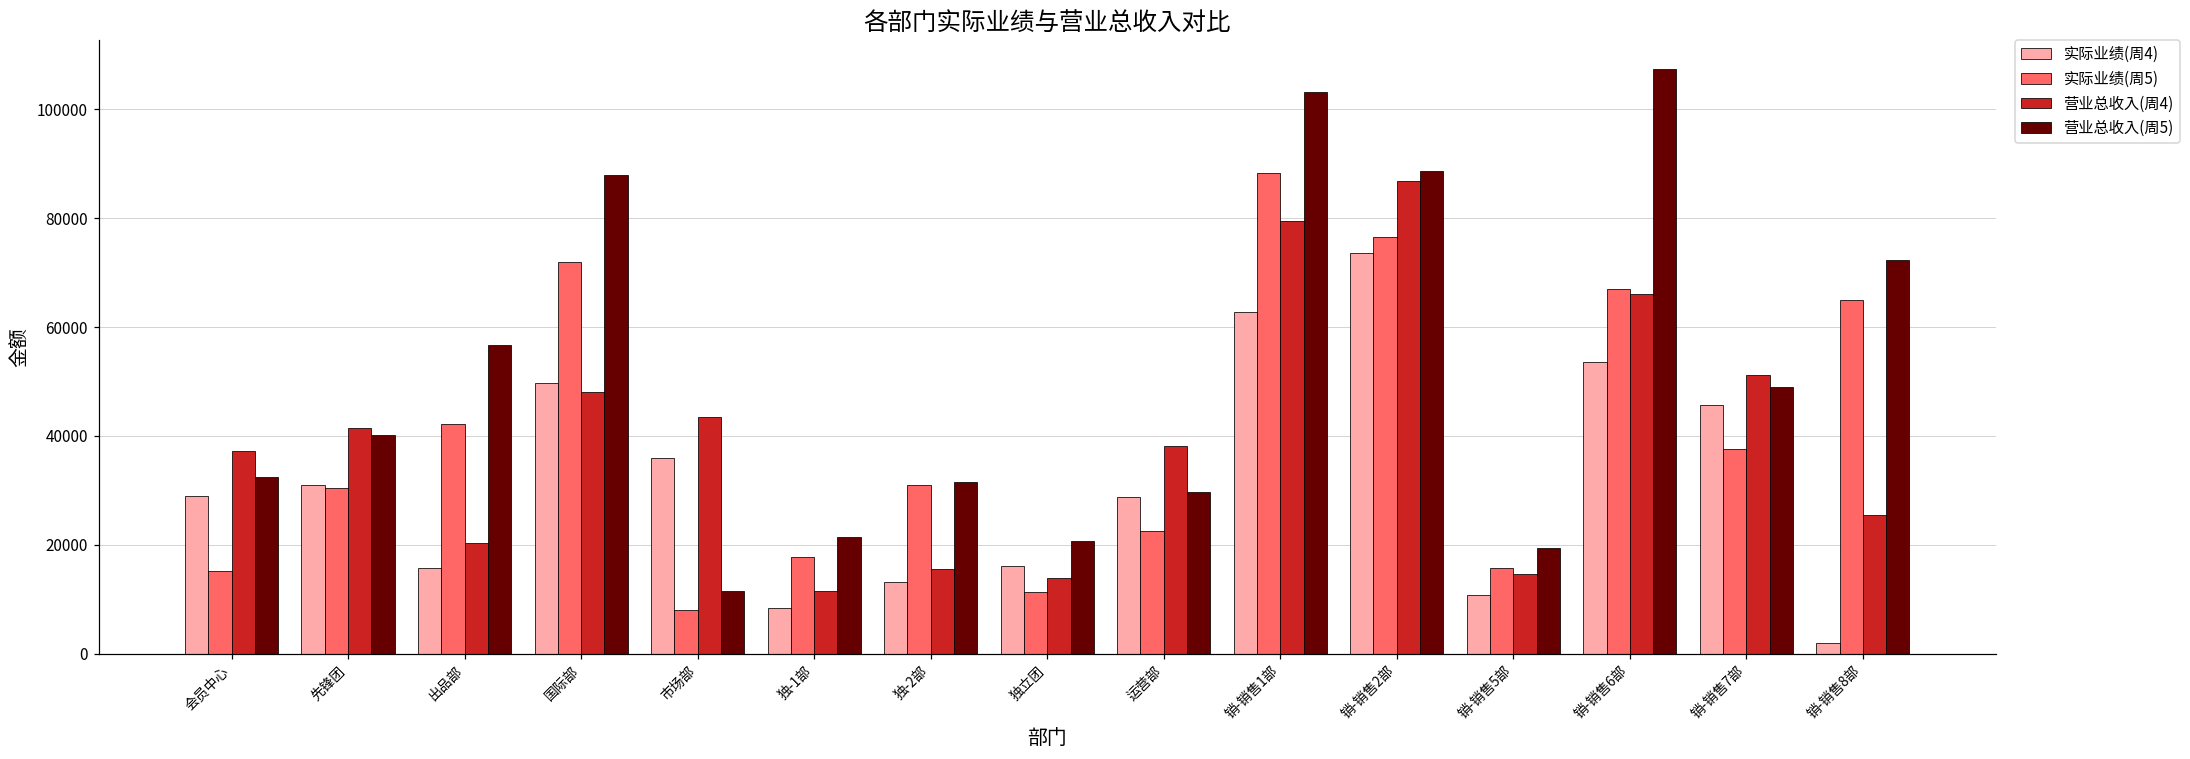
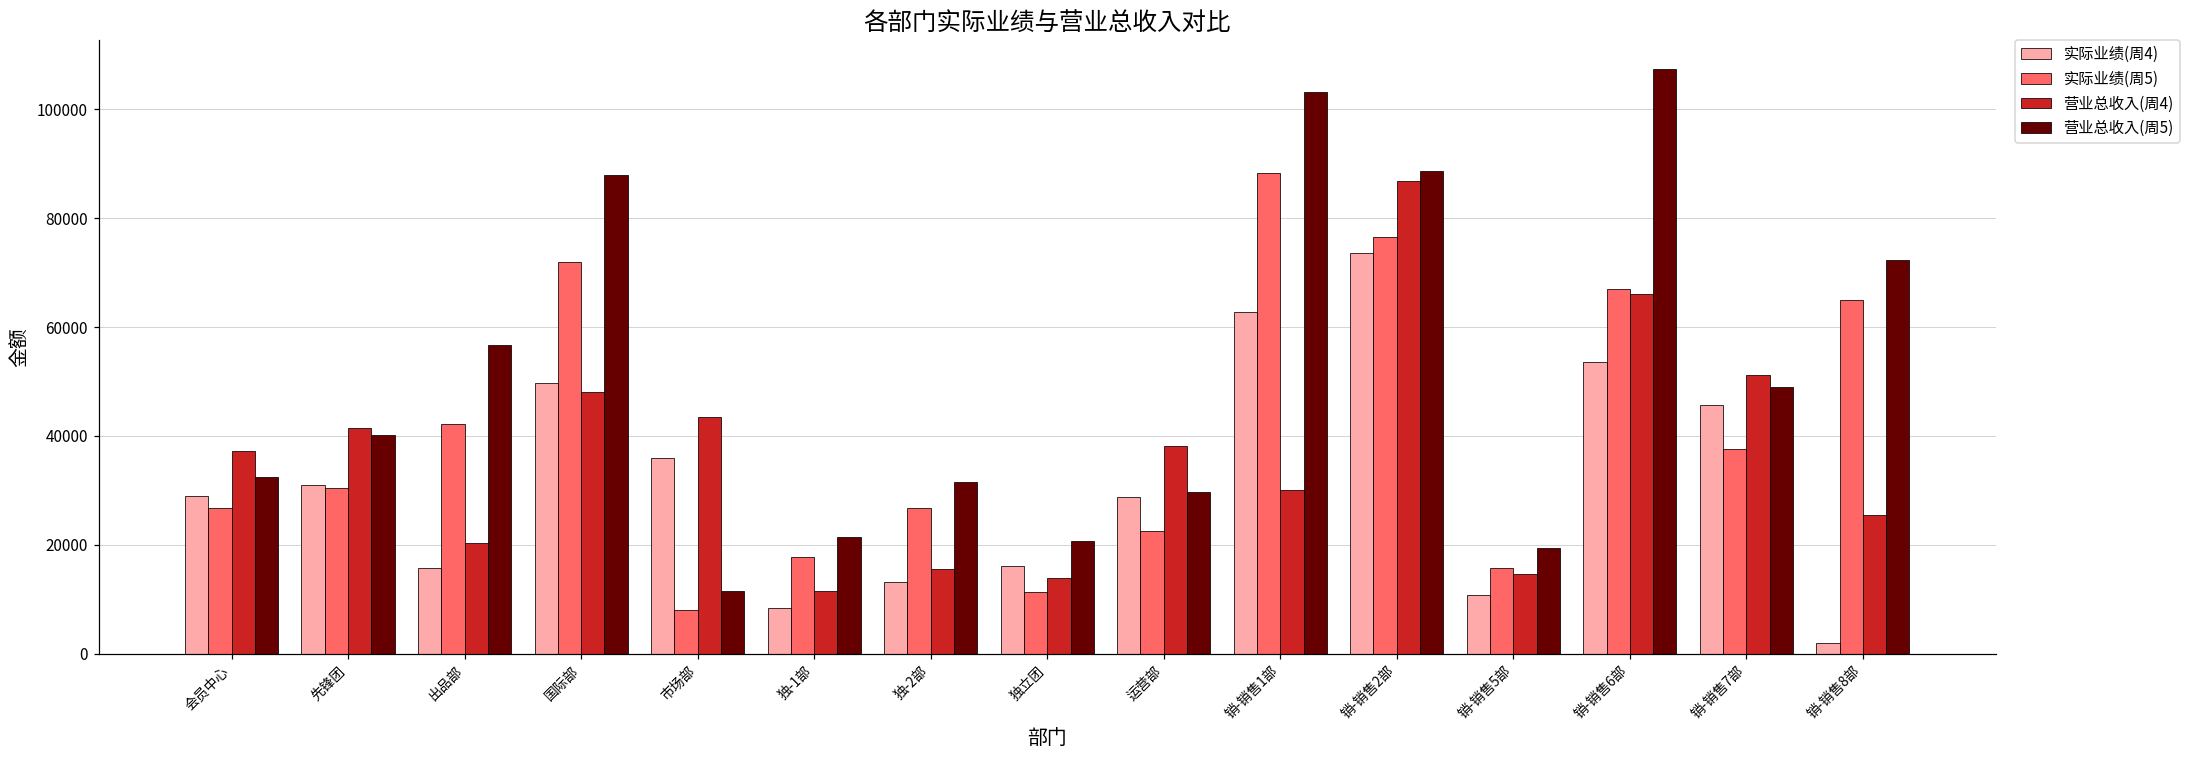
实际业绩(周5), 会员中心: 15000 -> 27000
实际业绩(周5), 独-2部: 31000 -> 27000
营业总收入(周4), 销-销售1部: 80000 -> 30000
